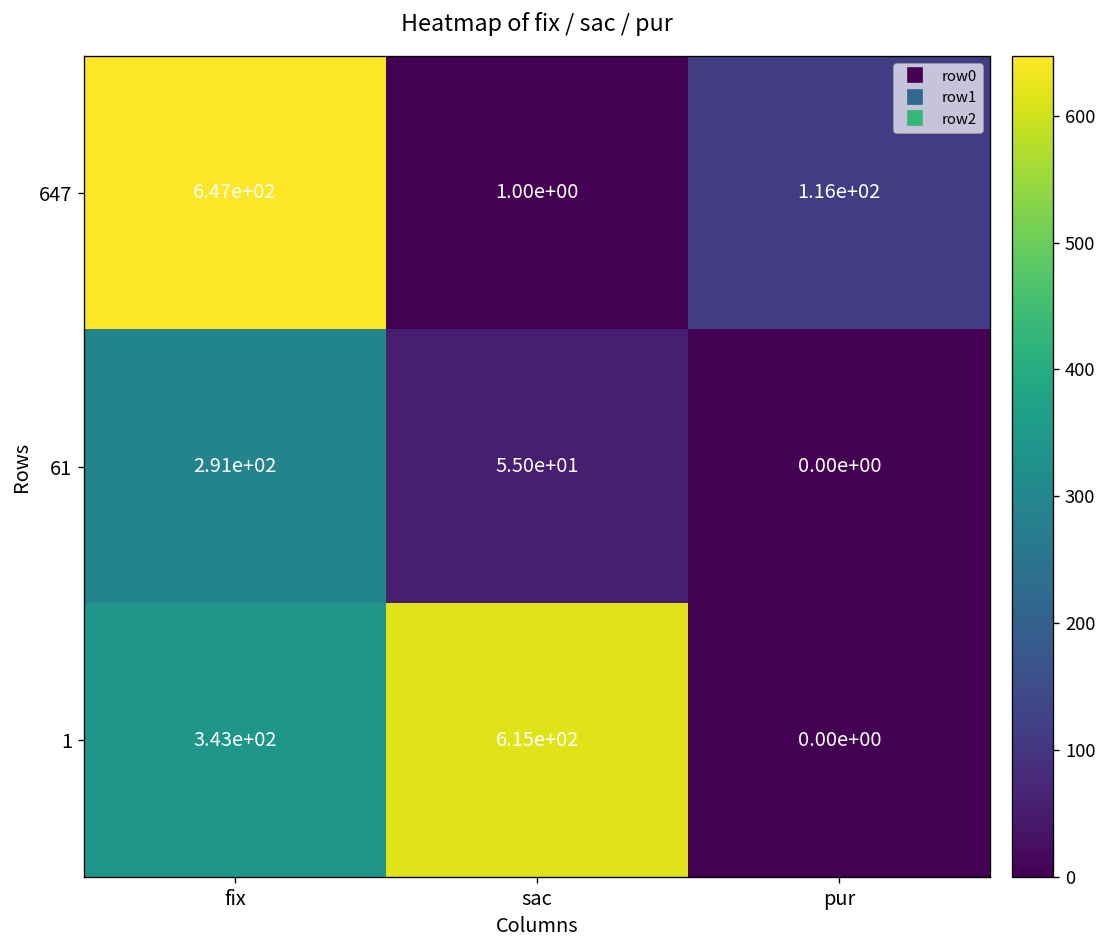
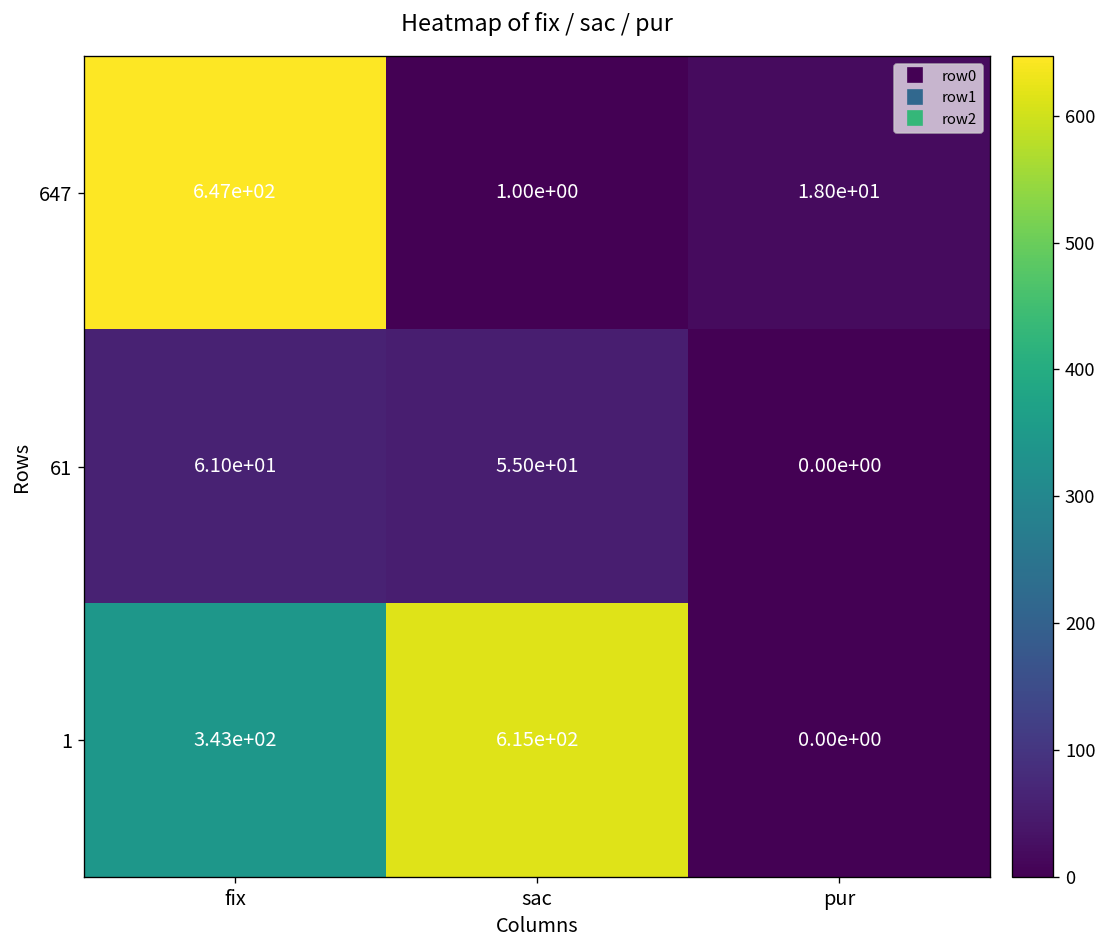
647, pur: 1.16e+02 -> 1.80e+01
61, fix: 2.91e+02 -> 6.10e+01
